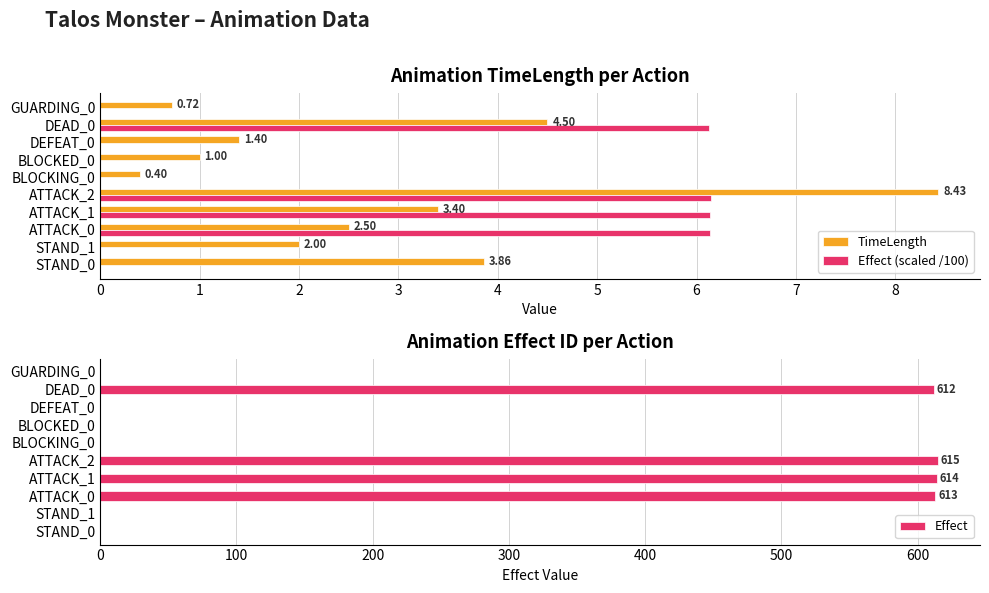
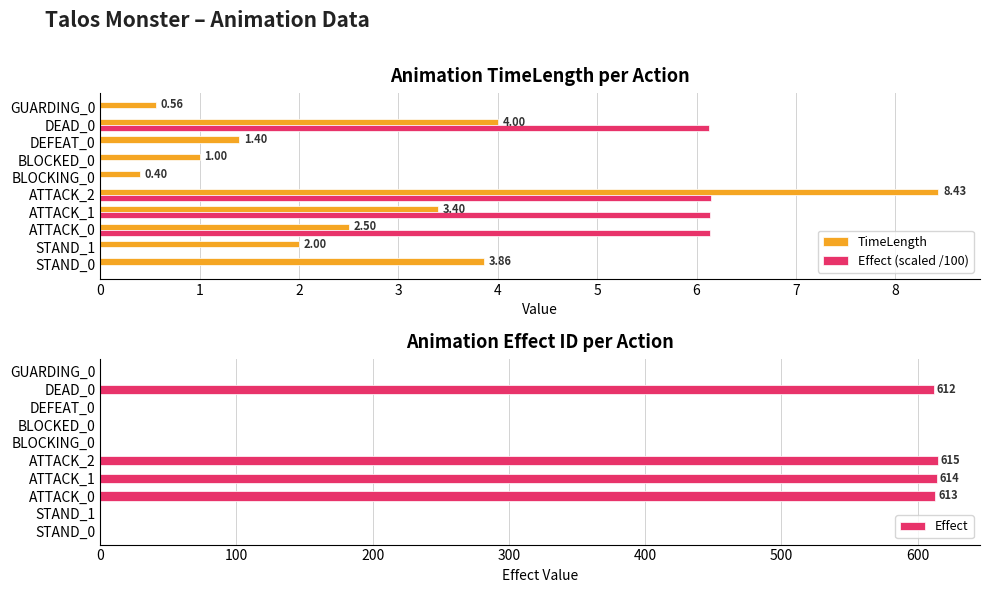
Animation TimeLength per Action, TimeLength, GUARDING_0: 0.72 -> 0.56
Animation TimeLength per Action, TimeLength, DEAD_0: 4.50 -> 4.00
